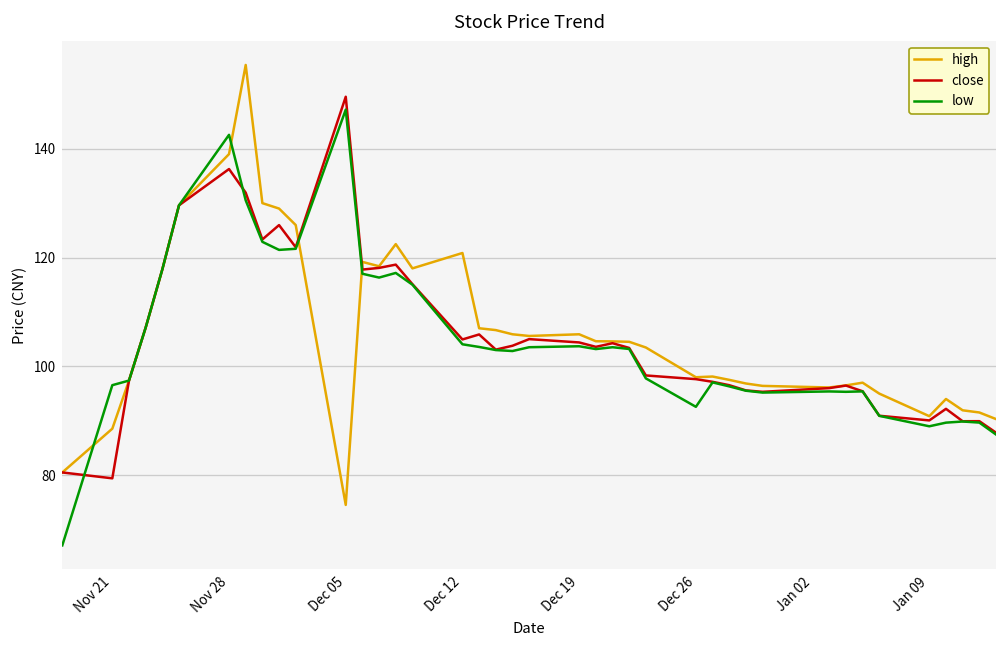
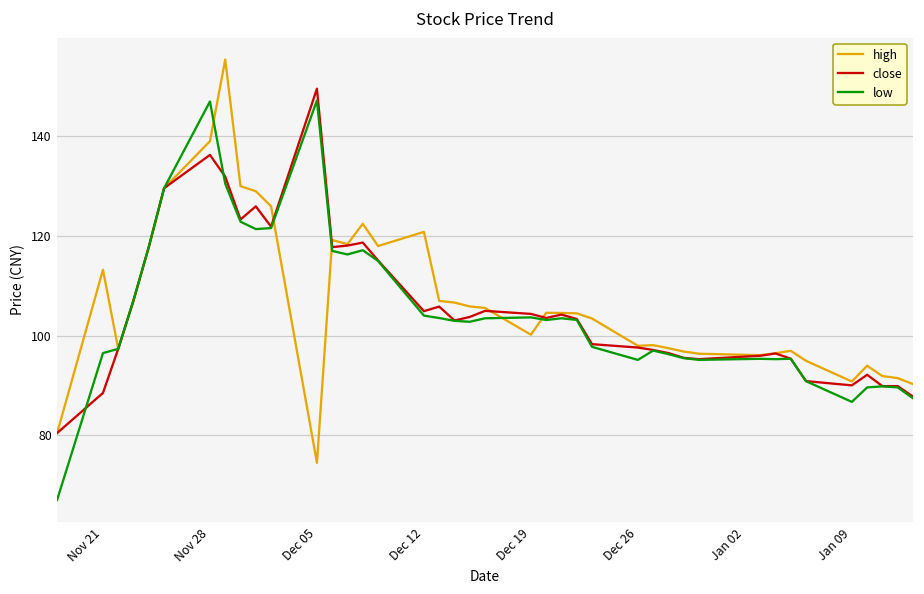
high, Nov 21: 89 -> 113
close, Nov 21: 79 -> 89
low, Nov 28: 143 -> 147
high, Dec 19: 106 -> 100
low, Dec 26: 93 -> 95
low, Jan 09: 89 -> 87
